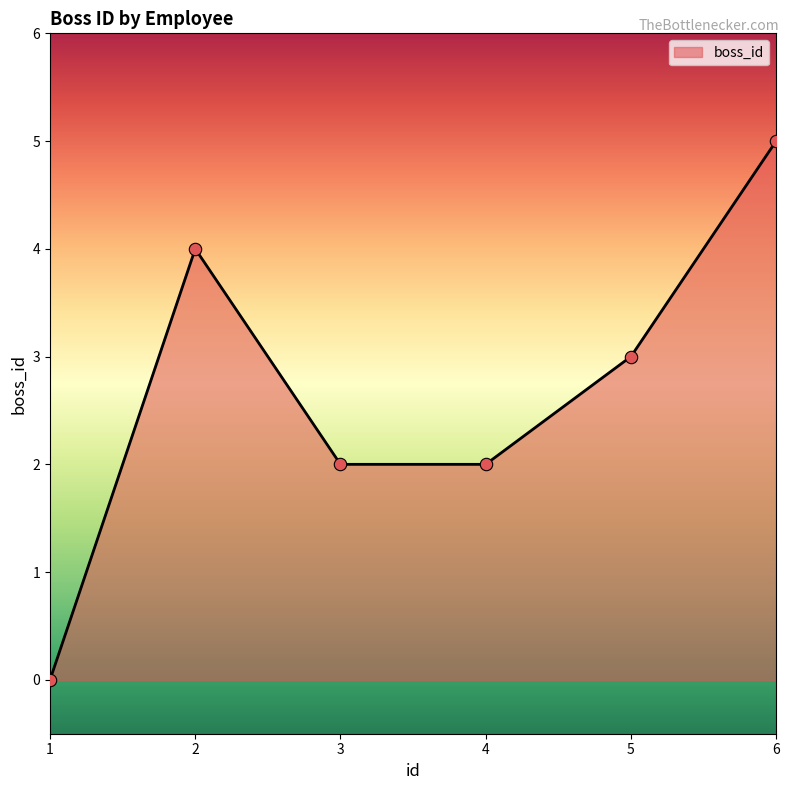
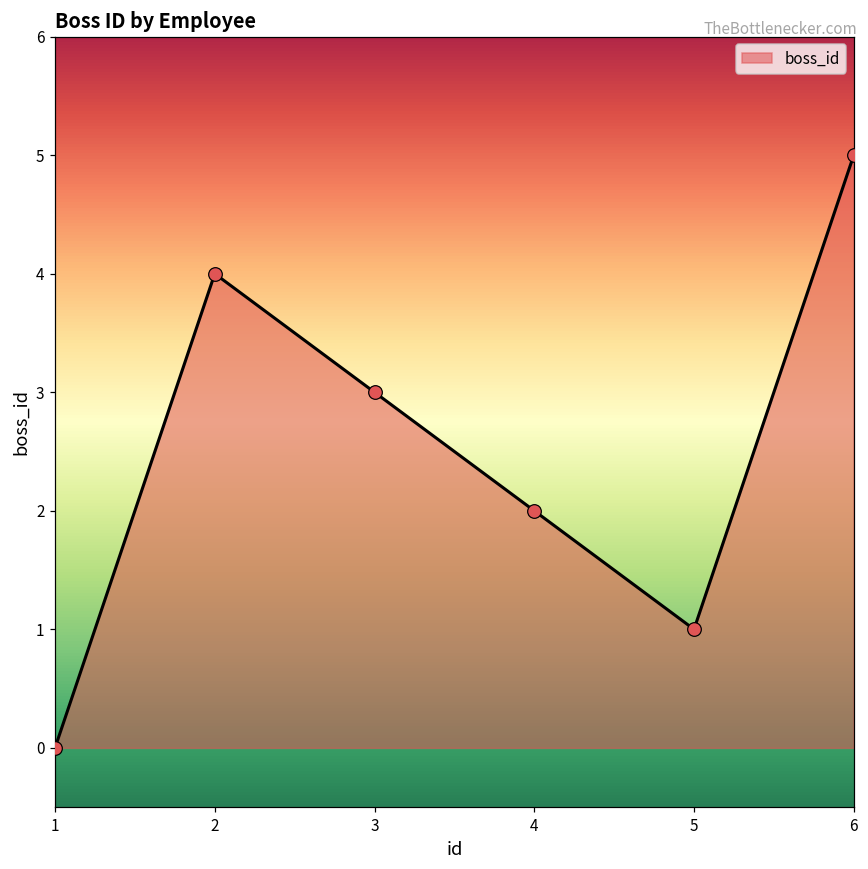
3: 2 -> 3
5: 3 -> 1
